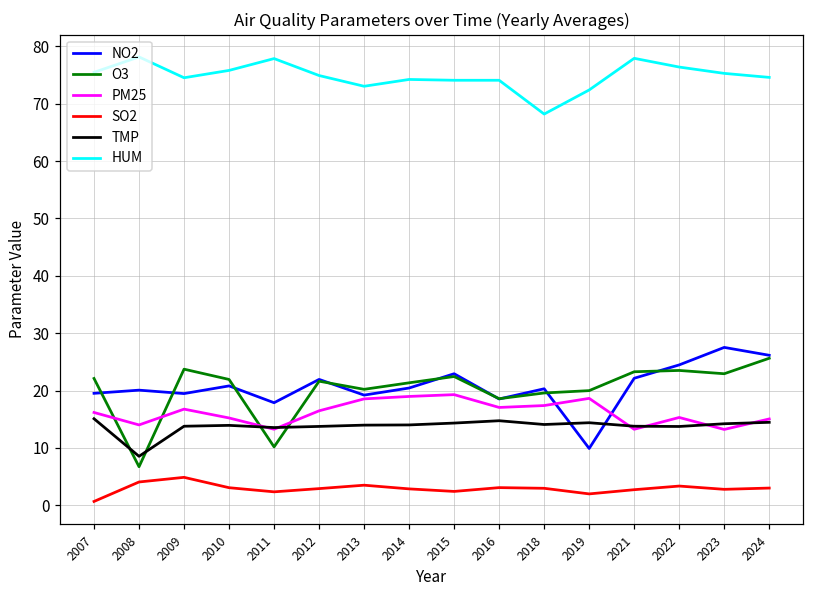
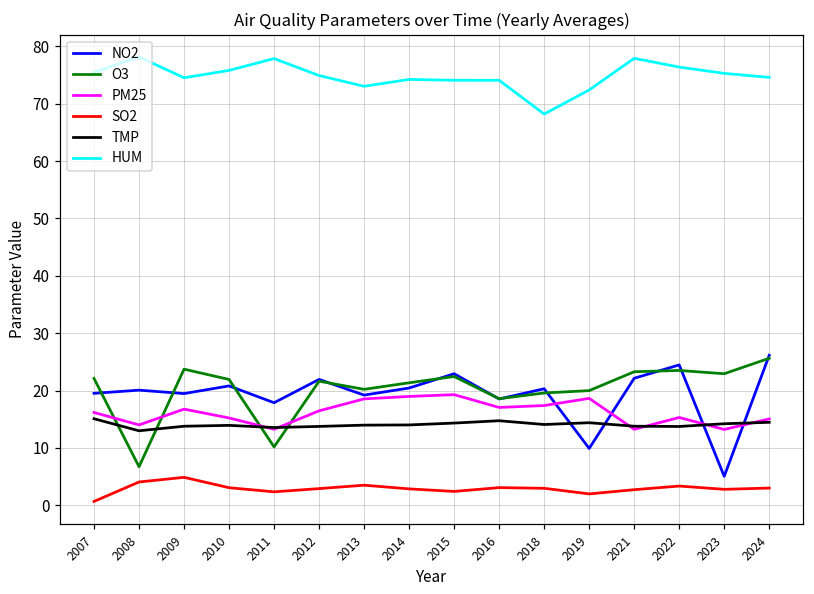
TMP, 2008: 9 -> 13
NO2, 2023: 28 -> 5
